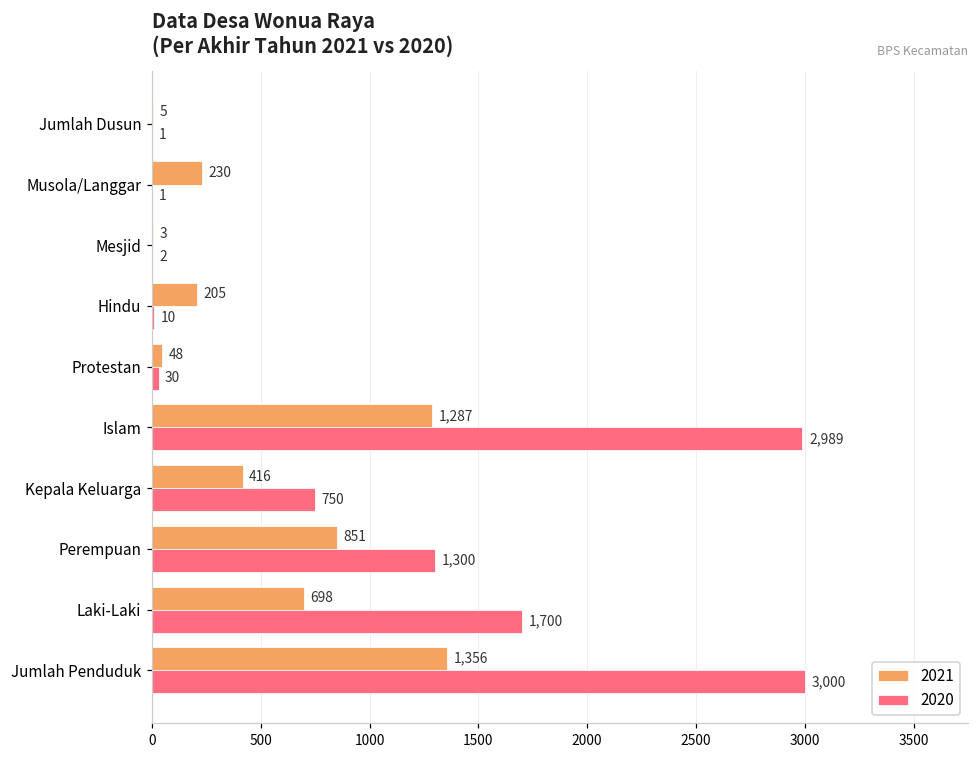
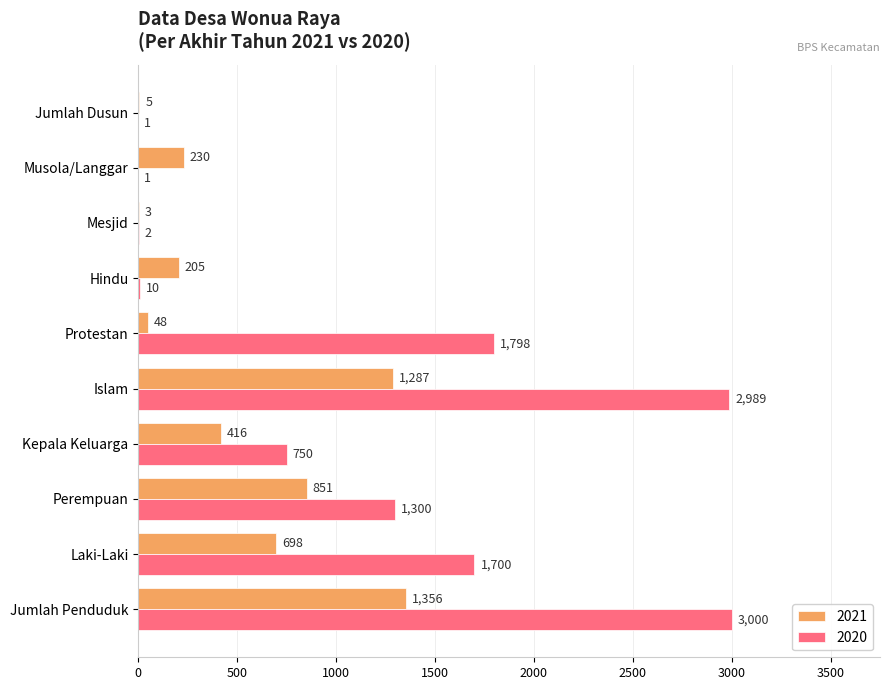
2020, Protestan: 30 -> 1,798
